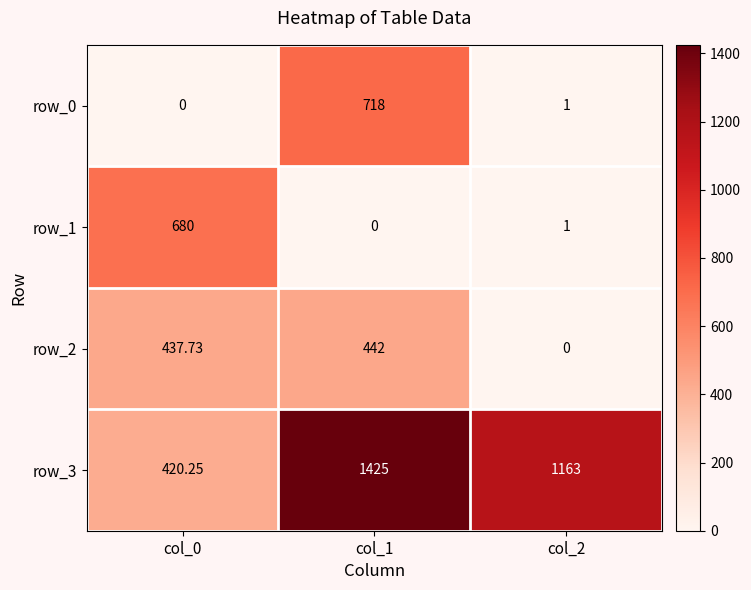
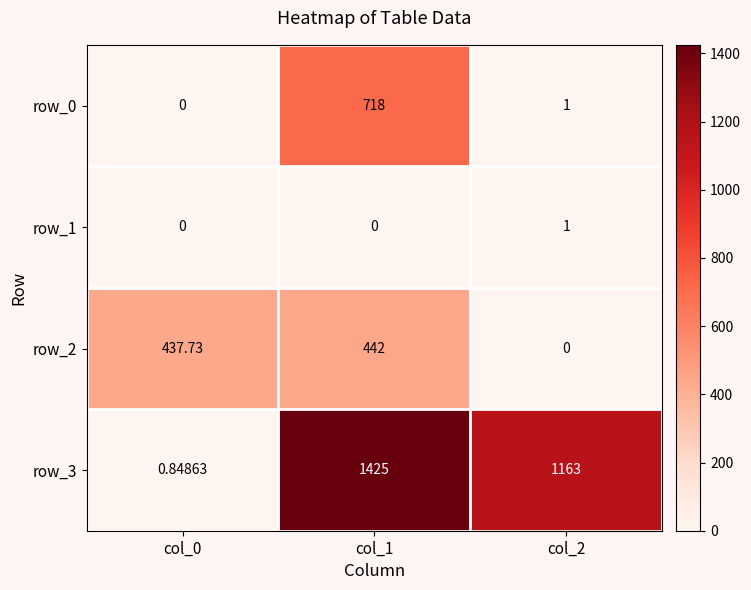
row_1, col_0: 680 -> 0
row_3, col_0: 420.25 -> 0.84863
